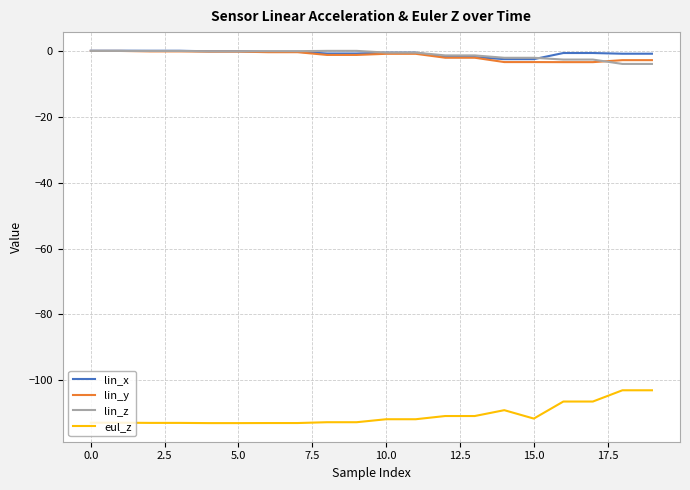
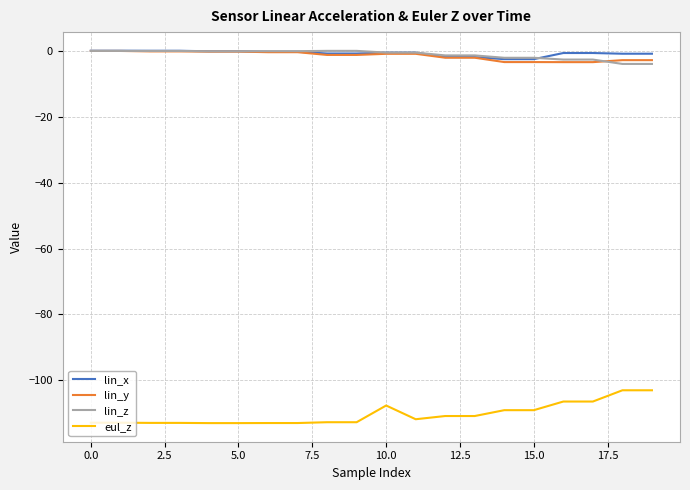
eul_z, 10.0: -112 -> -108
eul_z, 15.0: -112 -> -109
